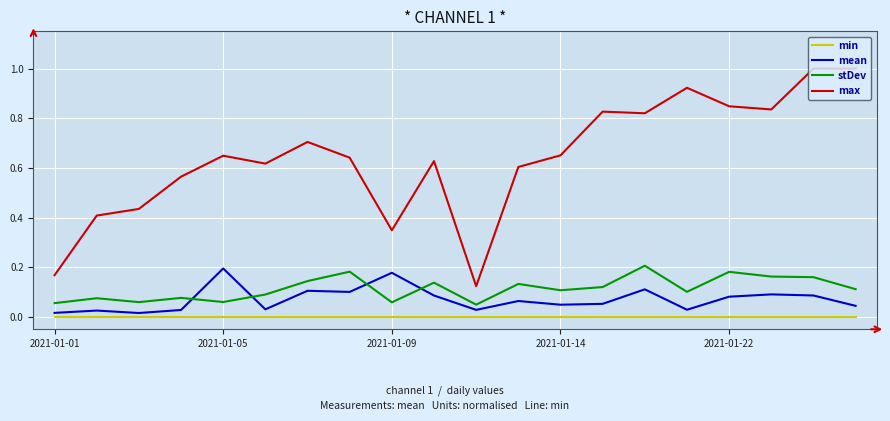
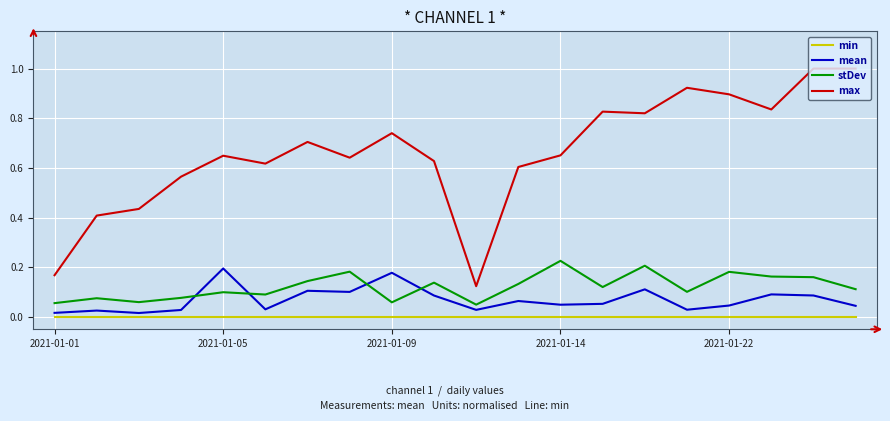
stDev, 2021-01-05: 0.06 -> 0.10
max, 2021-01-09: 0.35 -> 0.74
stDev, 2021-01-14: 0.11 -> 0.23
mean, 2021-01-22: 0.08 -> 0.05
max, 2021-01-22: 0.85 -> 0.90
